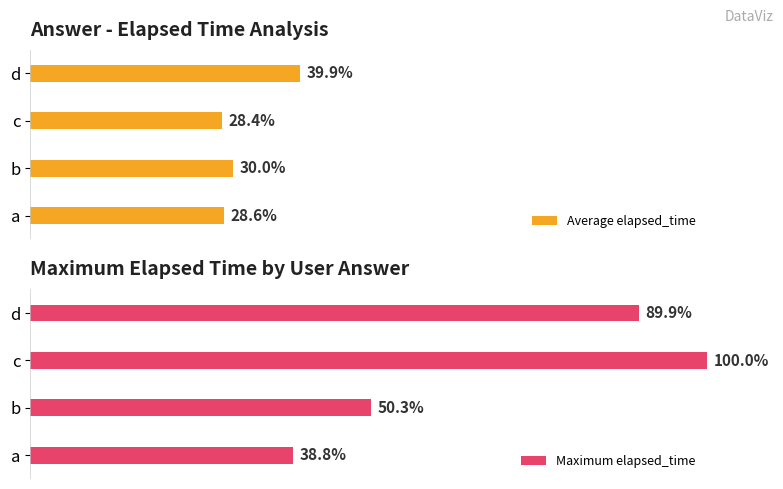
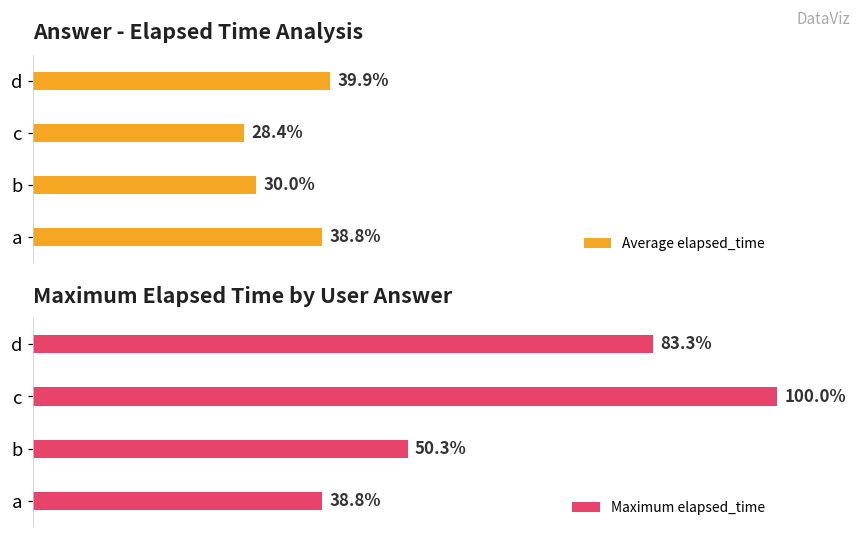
Answer - Elapsed Time Analysis, a: 28.6% -> 38.8%
Maximum Elapsed Time by User Answer, d: 89.9% -> 83.3%
